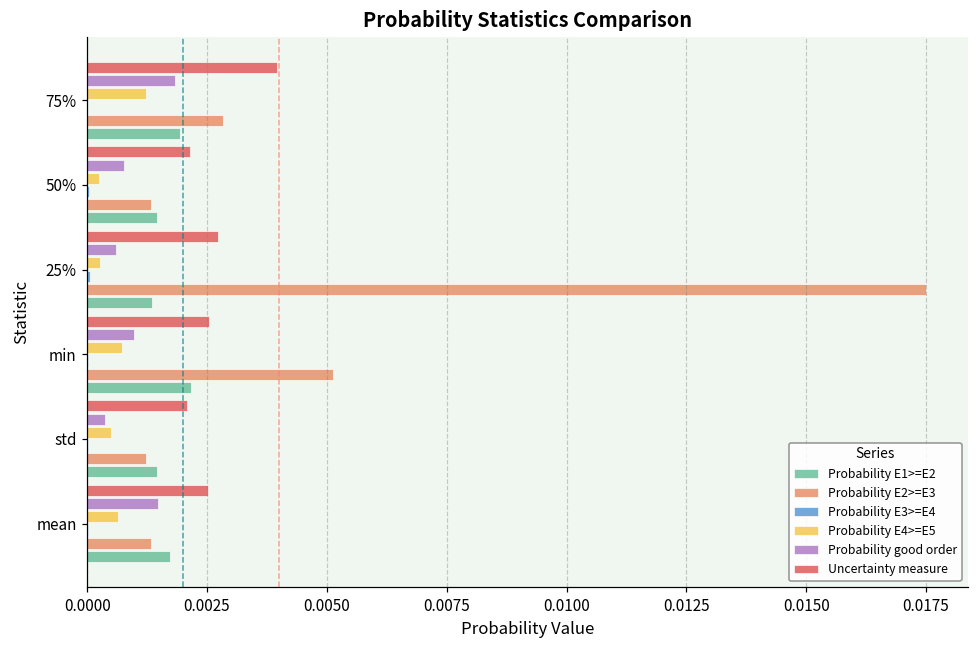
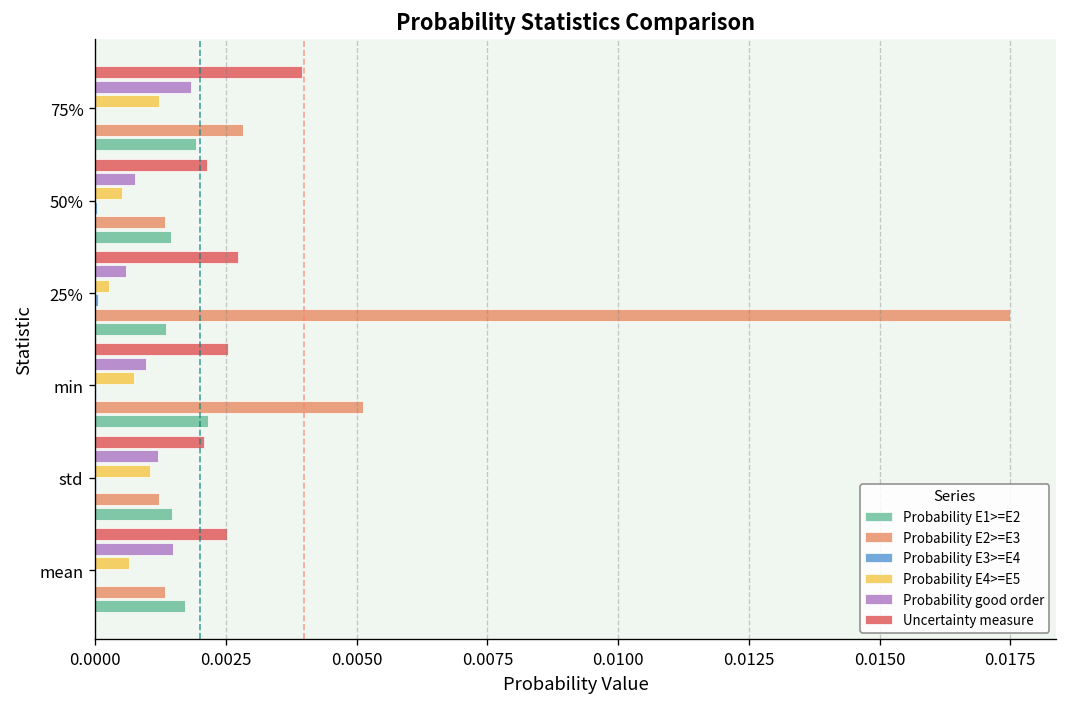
Probability E4>=E5, 50%: 0.0003 -> 0.0005
Probability good order, std: 0.0004 -> 0.0012
Probability E4>=E5, std: 0.0005 -> 0.0011
